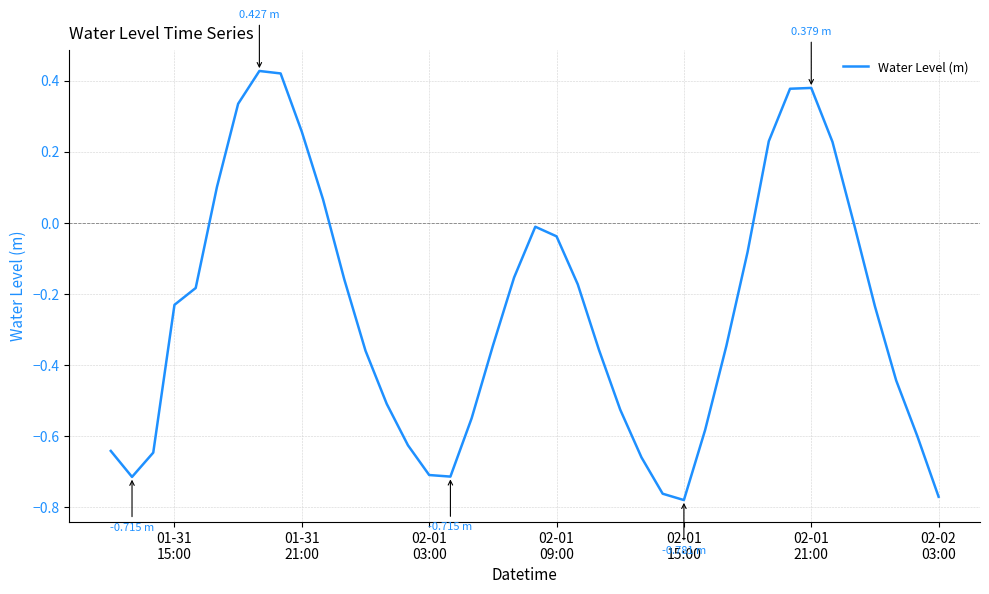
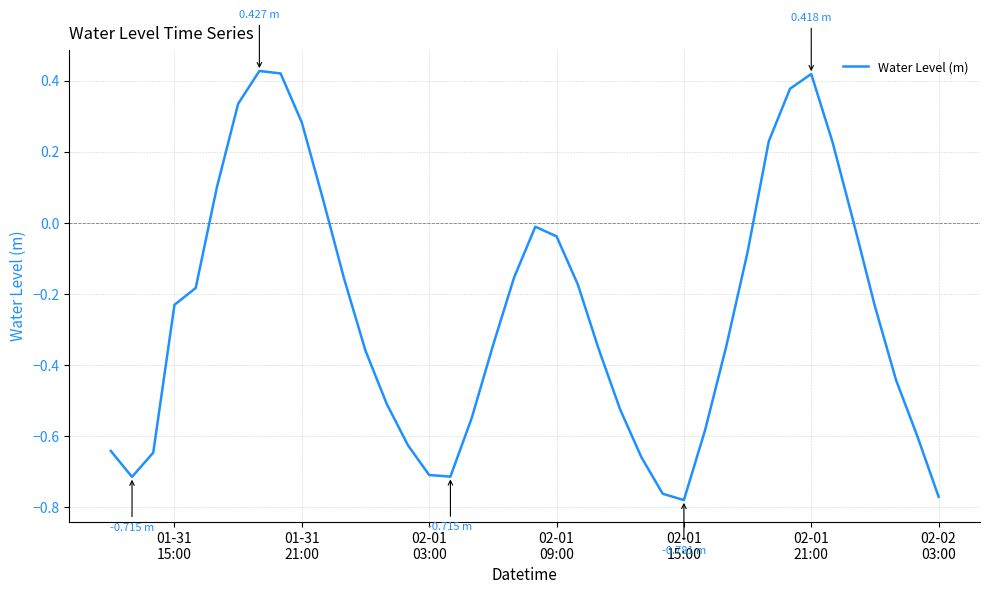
01-31 21:00: 0.26 -> 0.28
02-01 21:00: 0.379 -> 0.418
